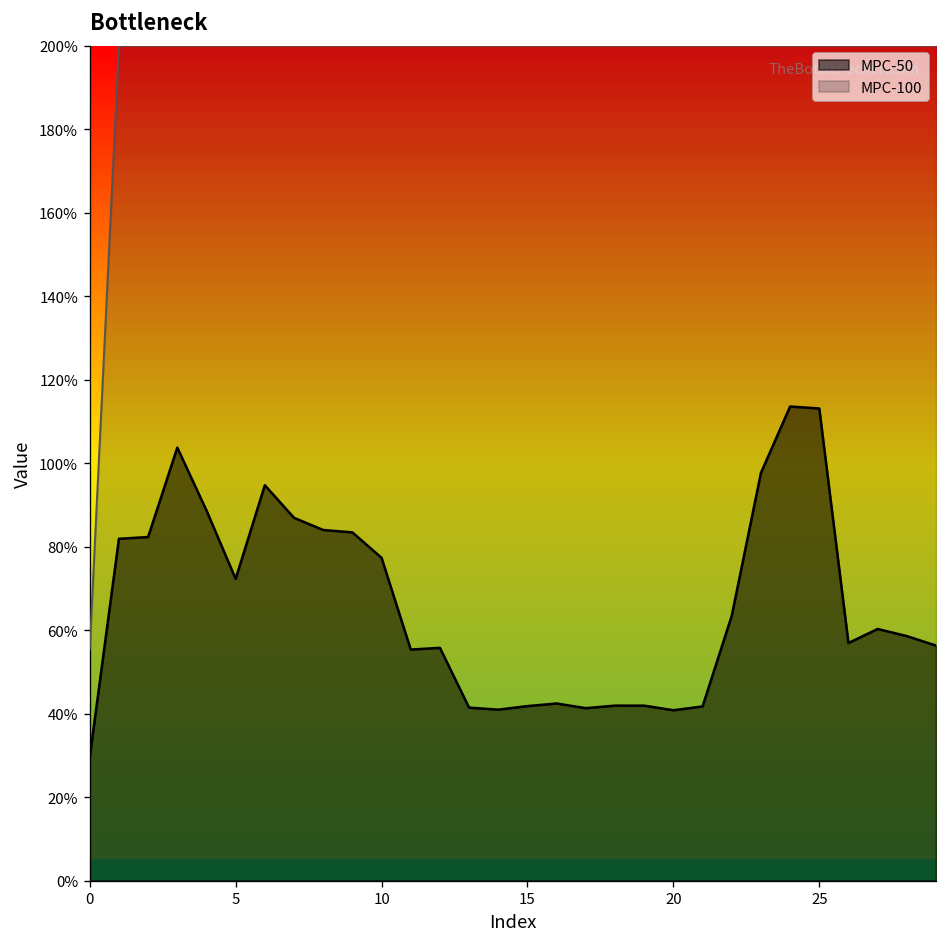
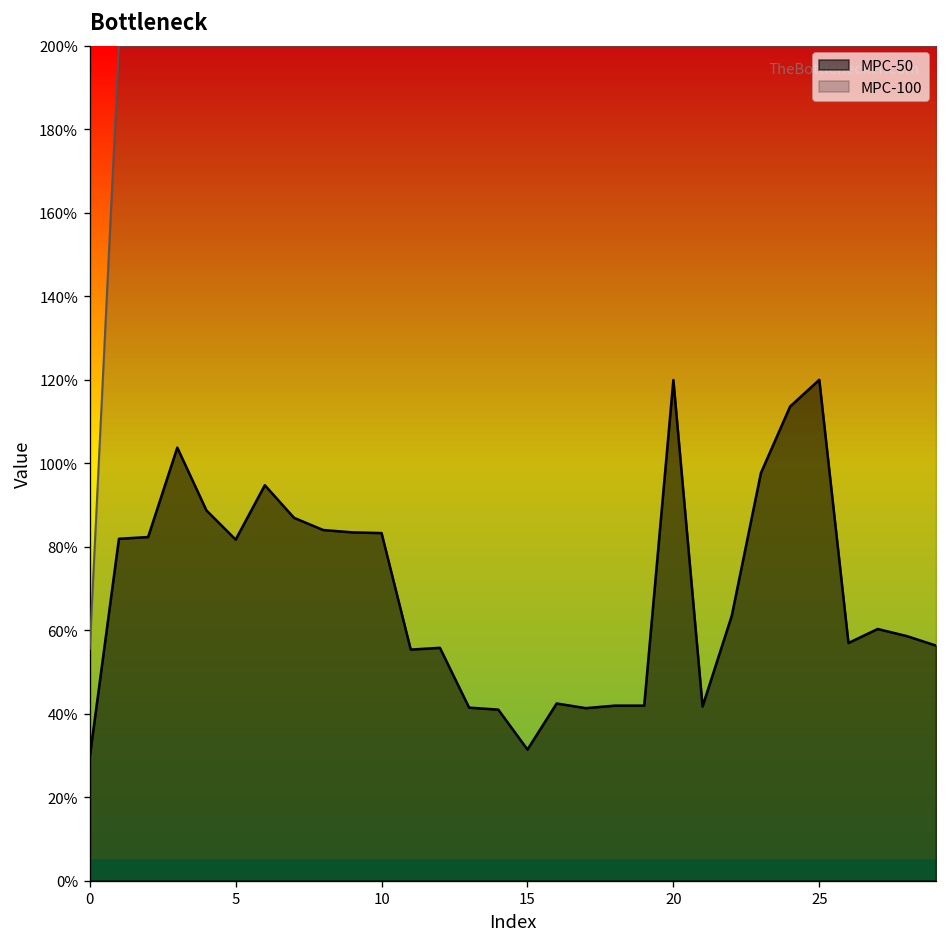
MPC-50, 5: 72% -> 82%
MPC-50, 10: 77% -> 83%
MPC-50, 15: 42% -> 31%
MPC-50, 20: 41% -> 120%
MPC-50, 25: 113% -> 120%
